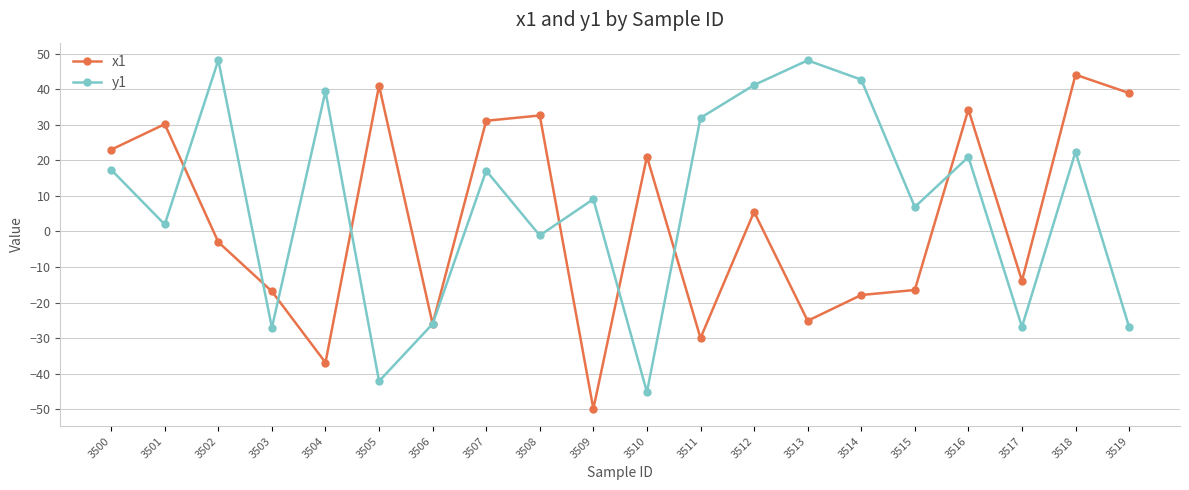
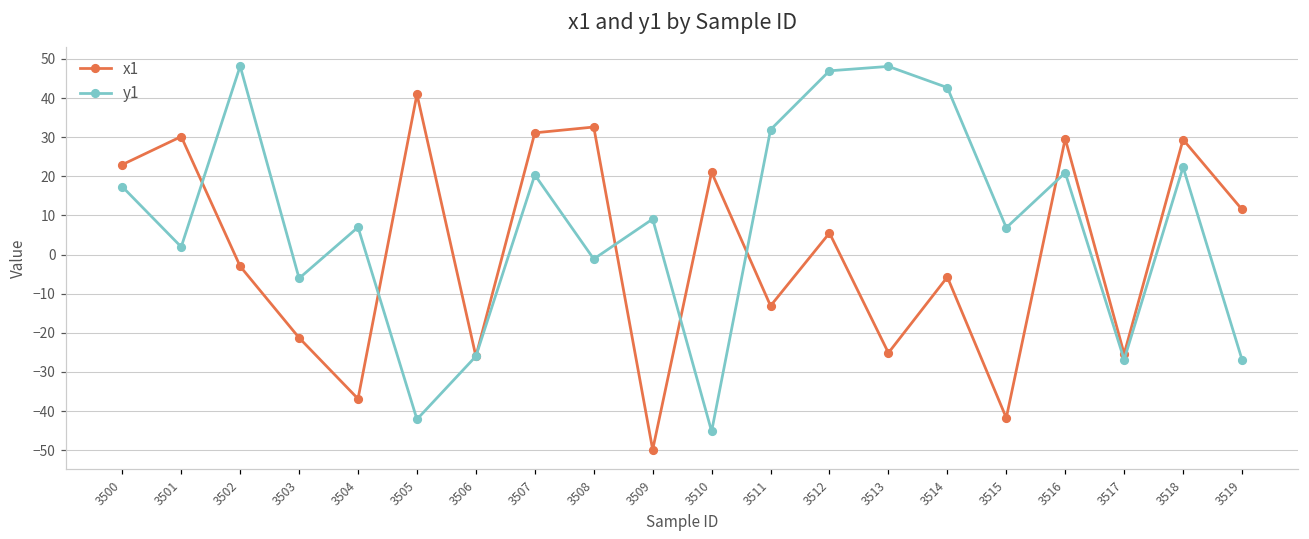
x1, 3503: -17 -> -21
y1, 3503: -27 -> -6
y1, 3504: 39 -> 7
y1, 3507: 17 -> 20
x1, 3511: -30 -> -13
y1, 3512: 41 -> 47
x1, 3514: -18 -> -6
x1, 3515: -16 -> -42
x1, 3516: 34 -> 30
x1, 3517: -14 -> -25
x1, 3518: 44 -> 29
x1, 3519: 39 -> 12
